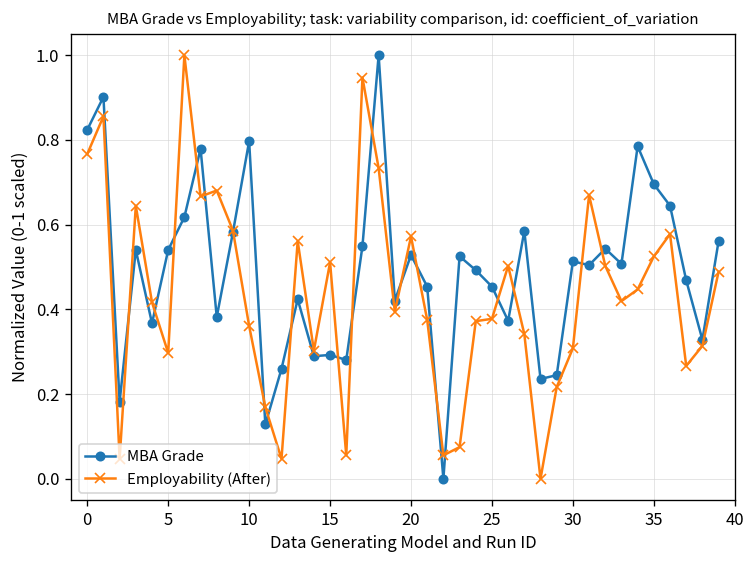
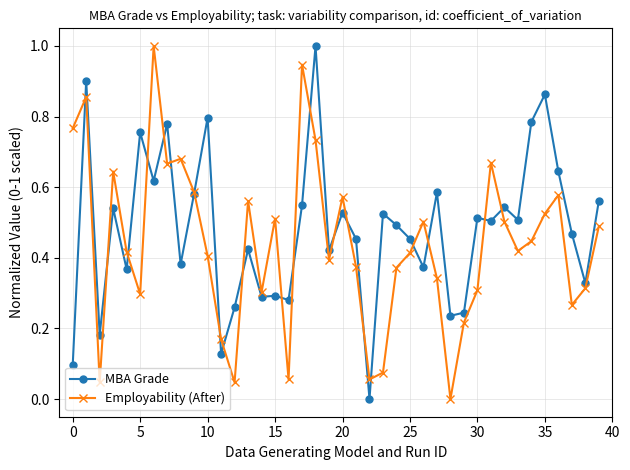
MBA Grade, 0: 0.82 -> 0.10
MBA Grade, 5: 0.54 -> 0.76
Employability (After), 10: 0.36 -> 0.41
Employability (After), 25: 0.38 -> 0.41
MBA Grade, 35: 0.70 -> 0.86
